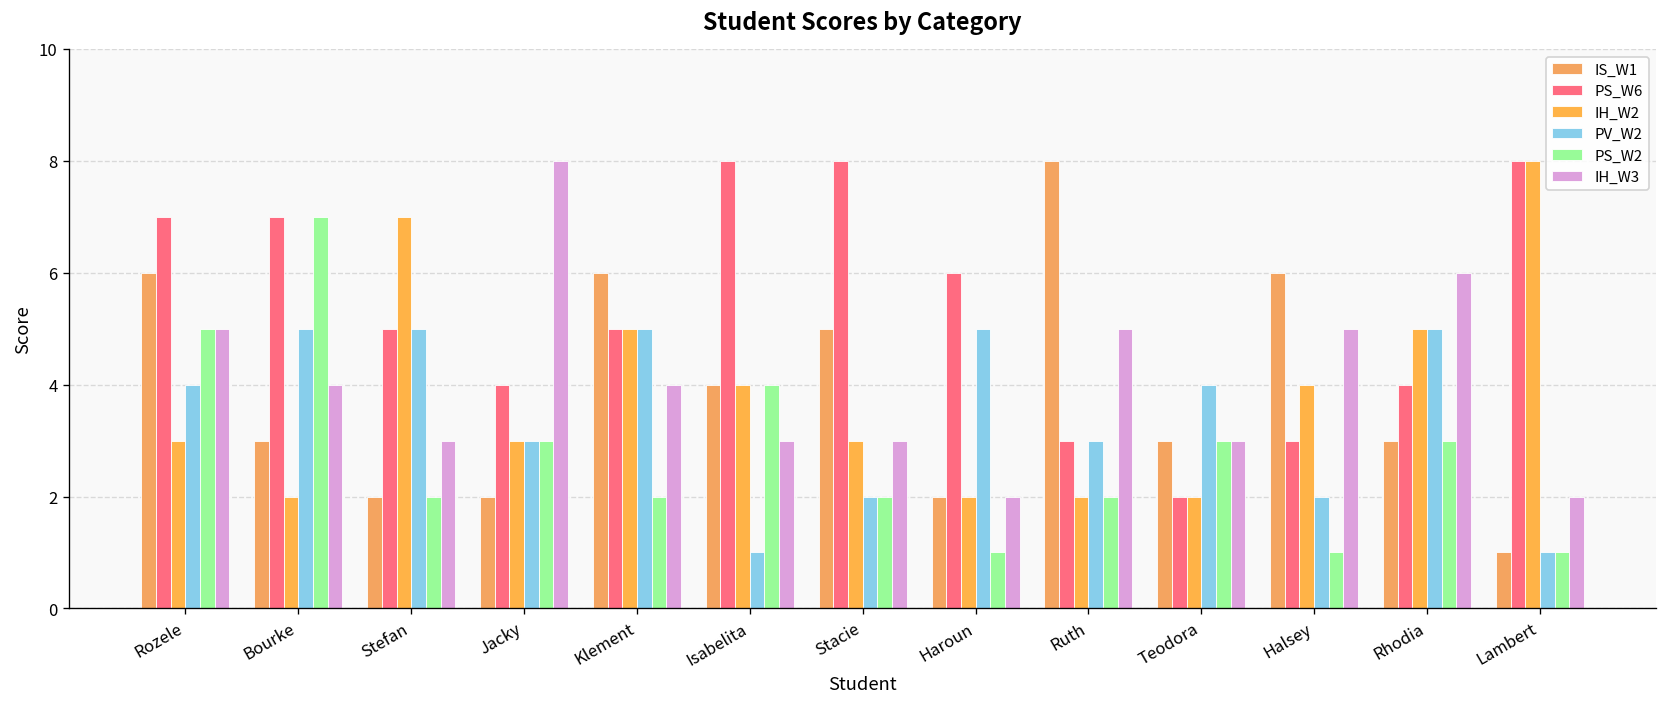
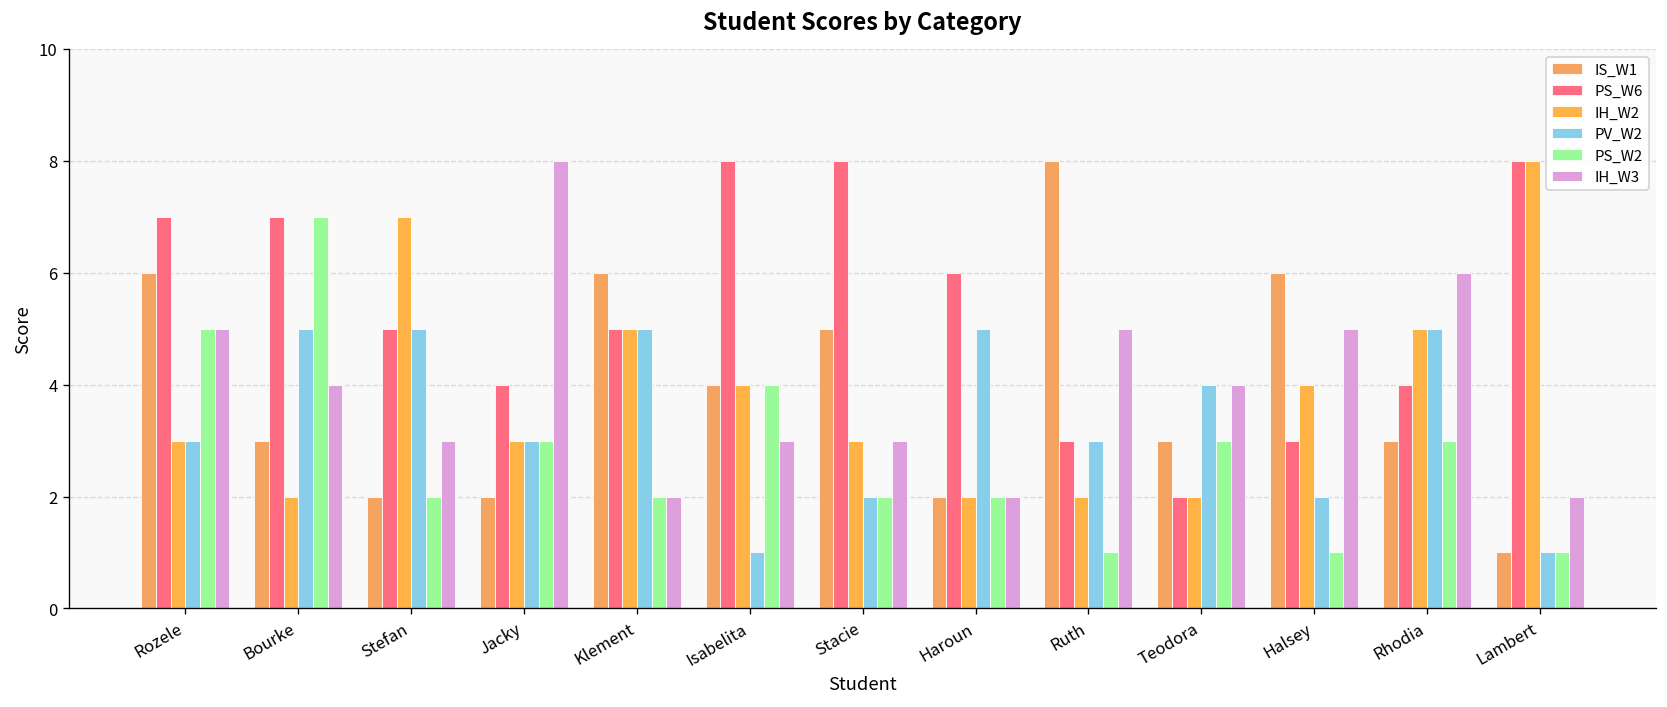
PV_W2, Rozele: 4 -> 3
IH_W3, Klement: 4 -> 2
PS_W2, Haroun: 1 -> 2
PS_W2, Ruth: 2 -> 1
IH_W3, Teodora: 3 -> 4
